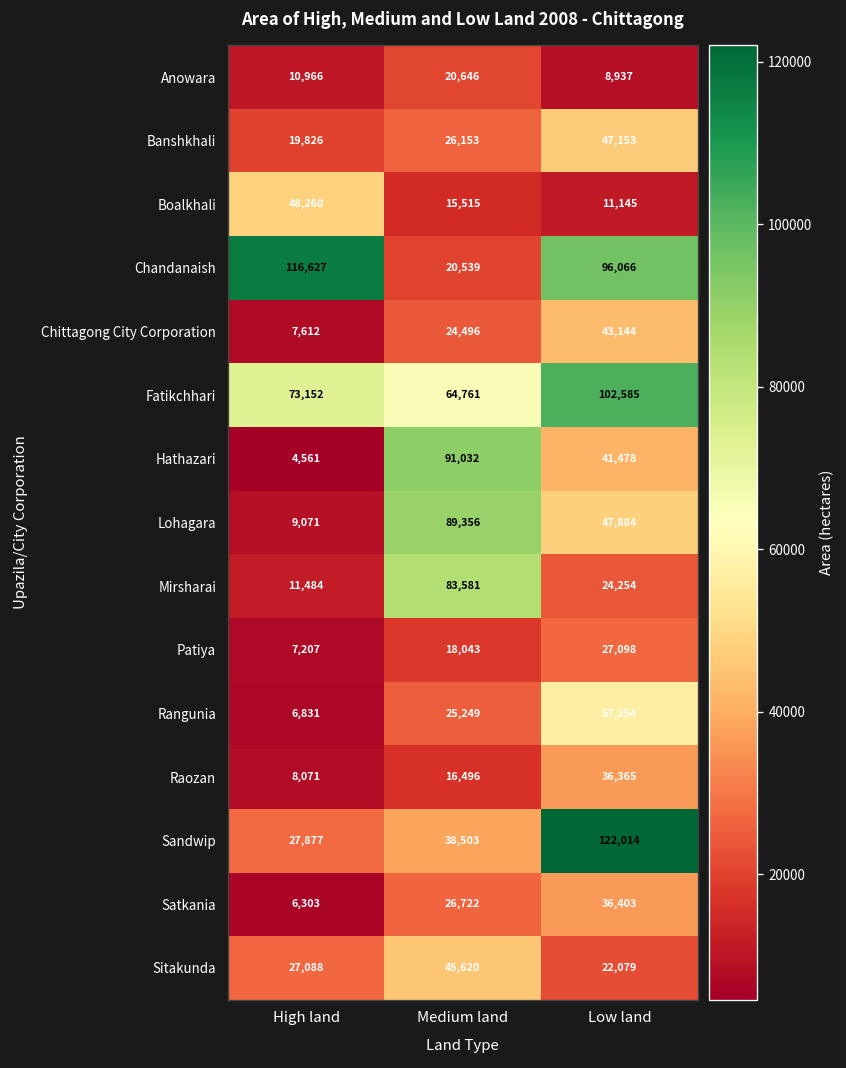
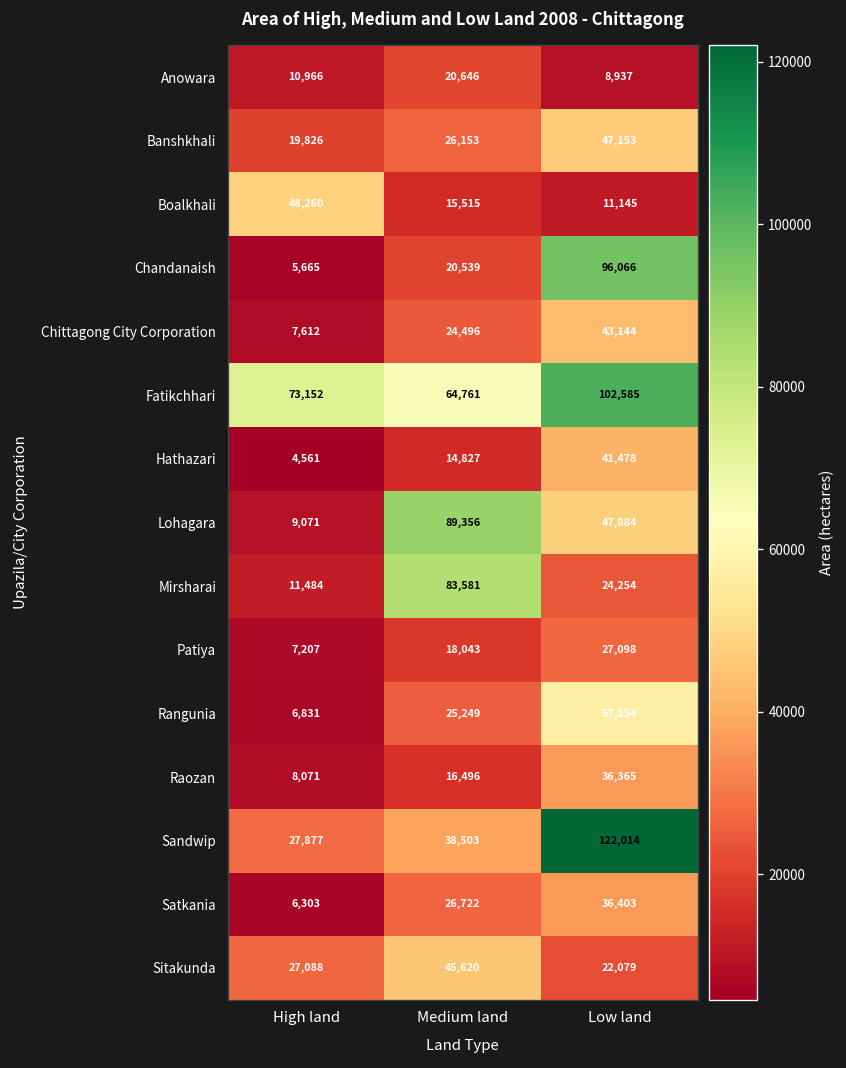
Chandanaish, High land: 116,627 -> 5,665
Hathazari, Medium land: 91,032 -> 14,827
